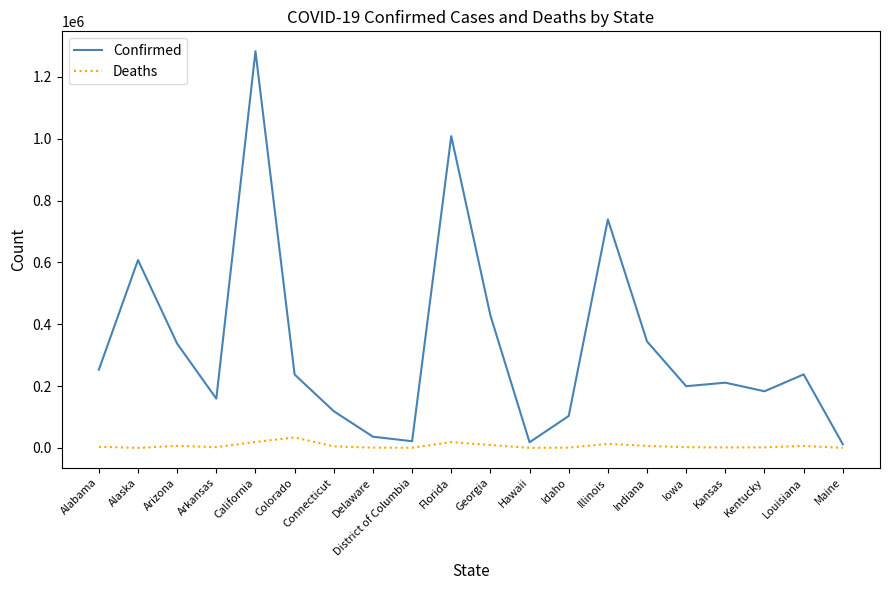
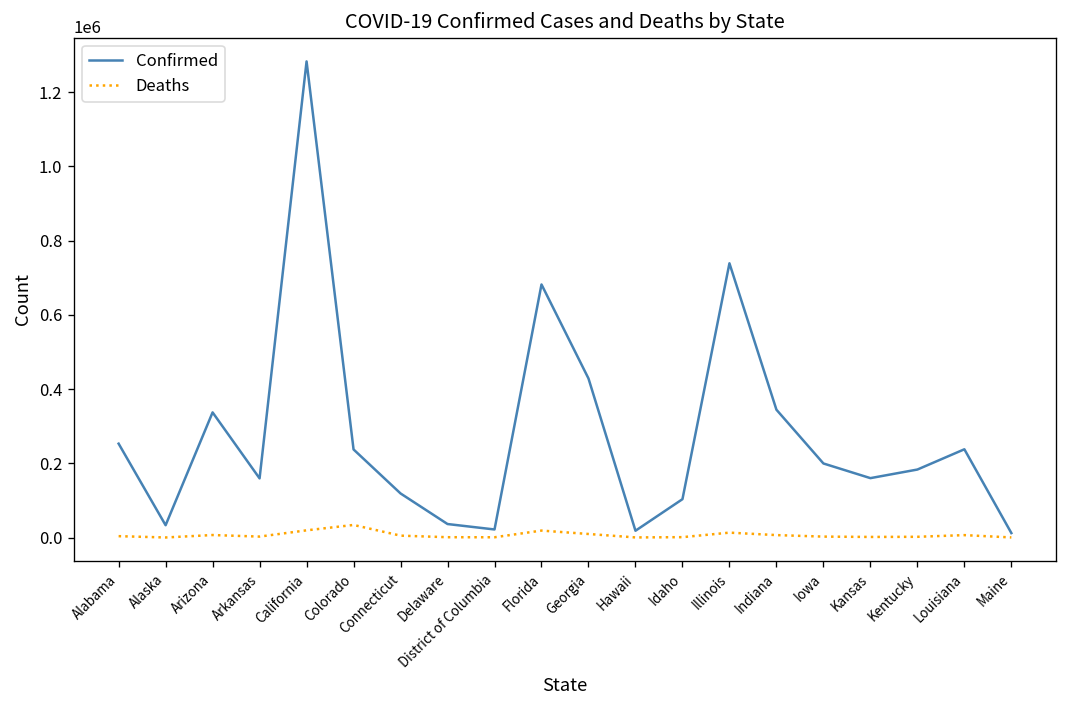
Confirmed, Alaska: 610000 -> 30000
Confirmed, Florida: 1010000 -> 680000
Confirmed, Kansas: 210000 -> 160000
